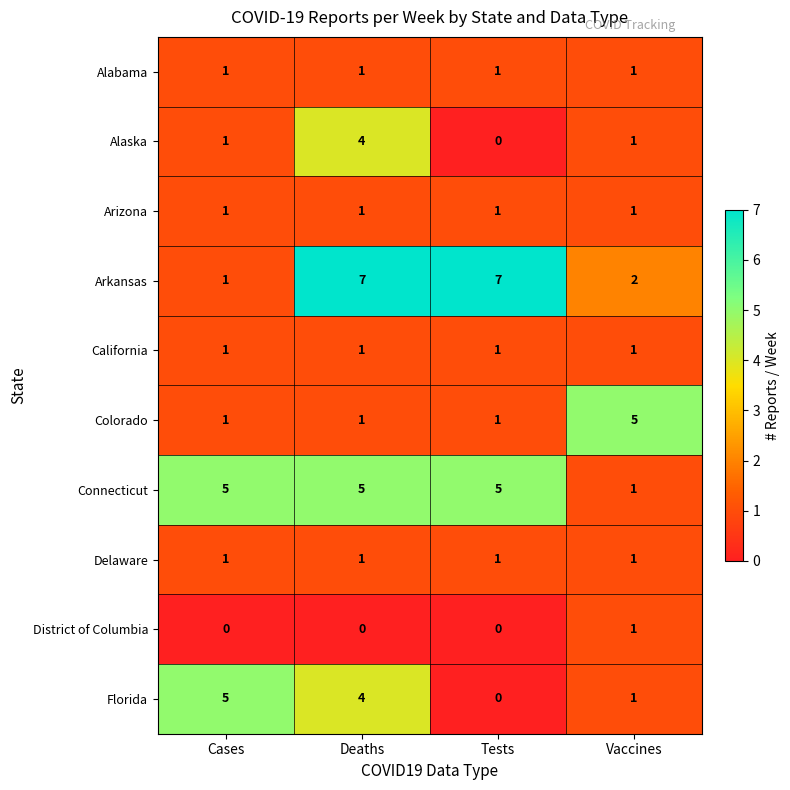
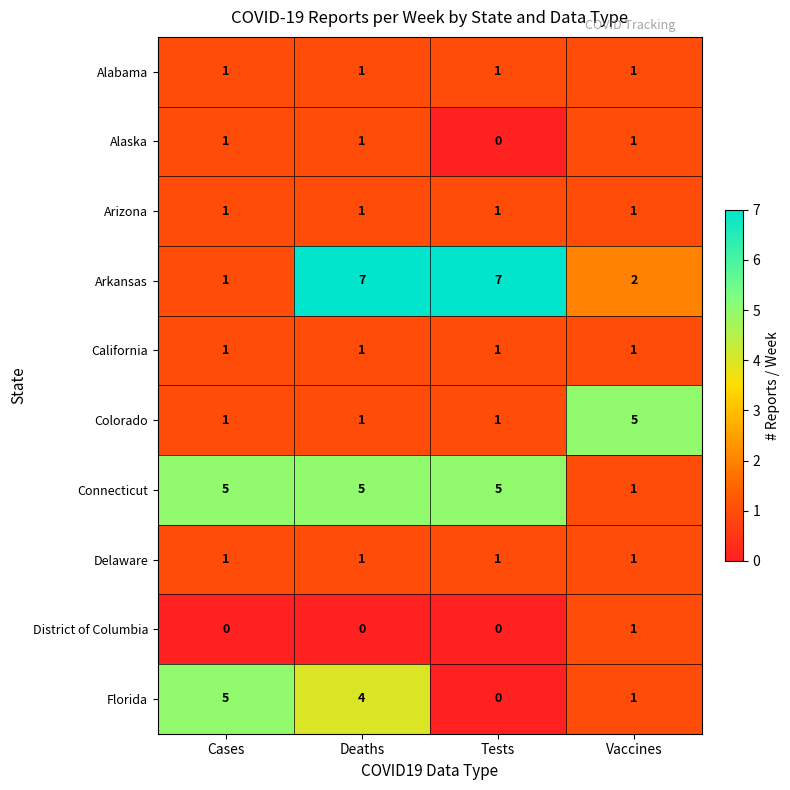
Alaska, Deaths: 4 -> 1
